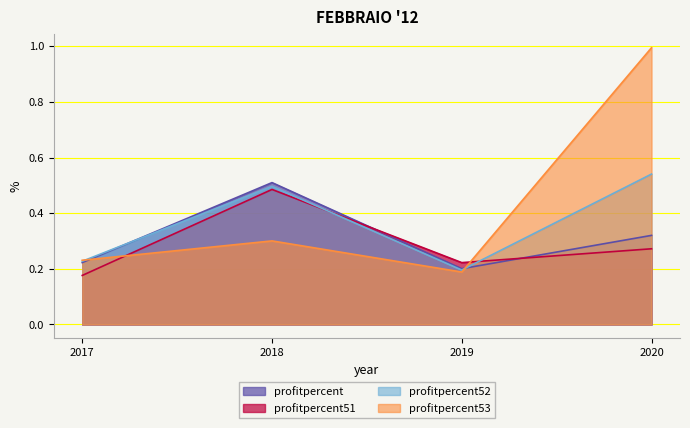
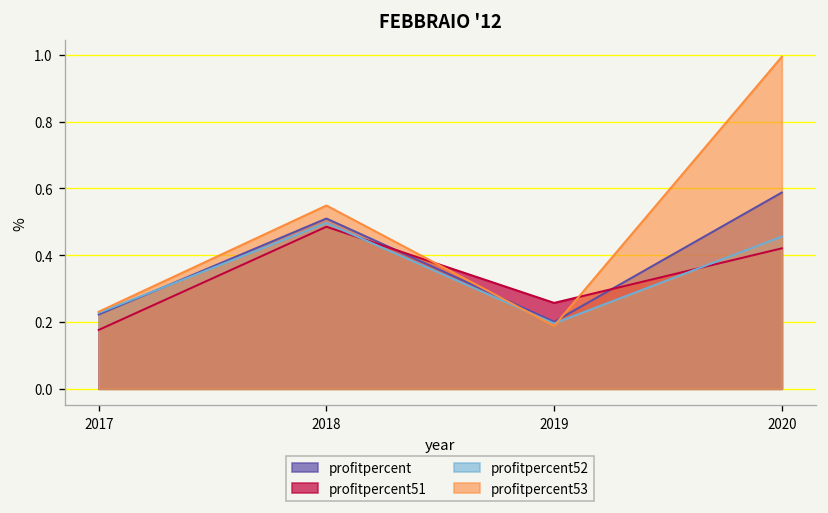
profitpercent53, 2018: 0.30 -> 0.55
profitpercent51, 2019: 0.22 -> 0.26
profitpercent, 2020: 0.32 -> 0.59
profitpercent51, 2020: 0.27 -> 0.42
profitpercent52, 2020: 0.54 -> 0.46
